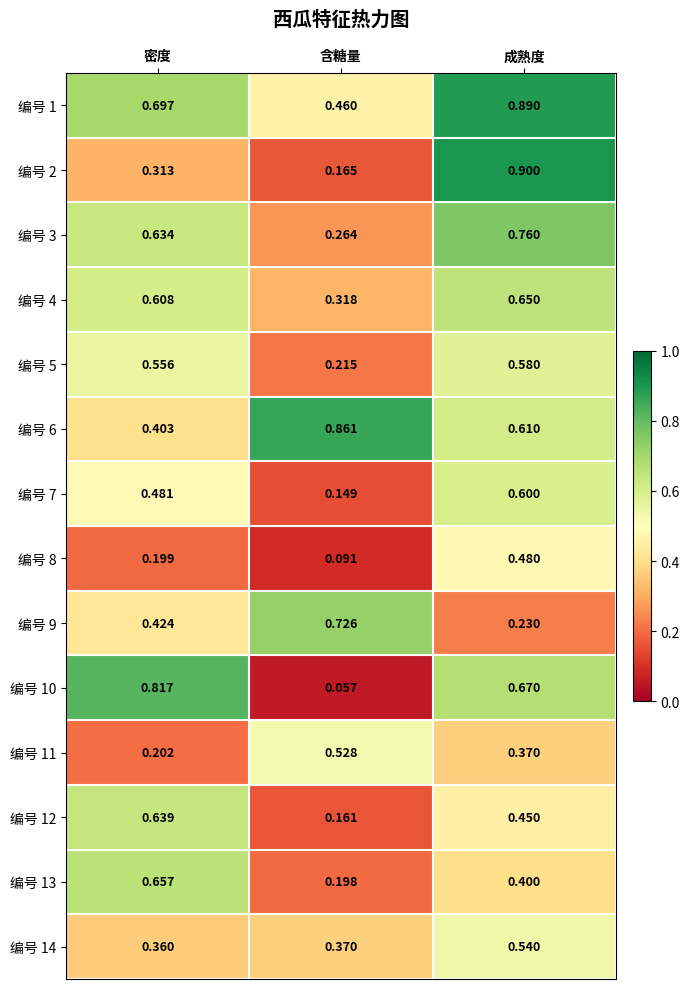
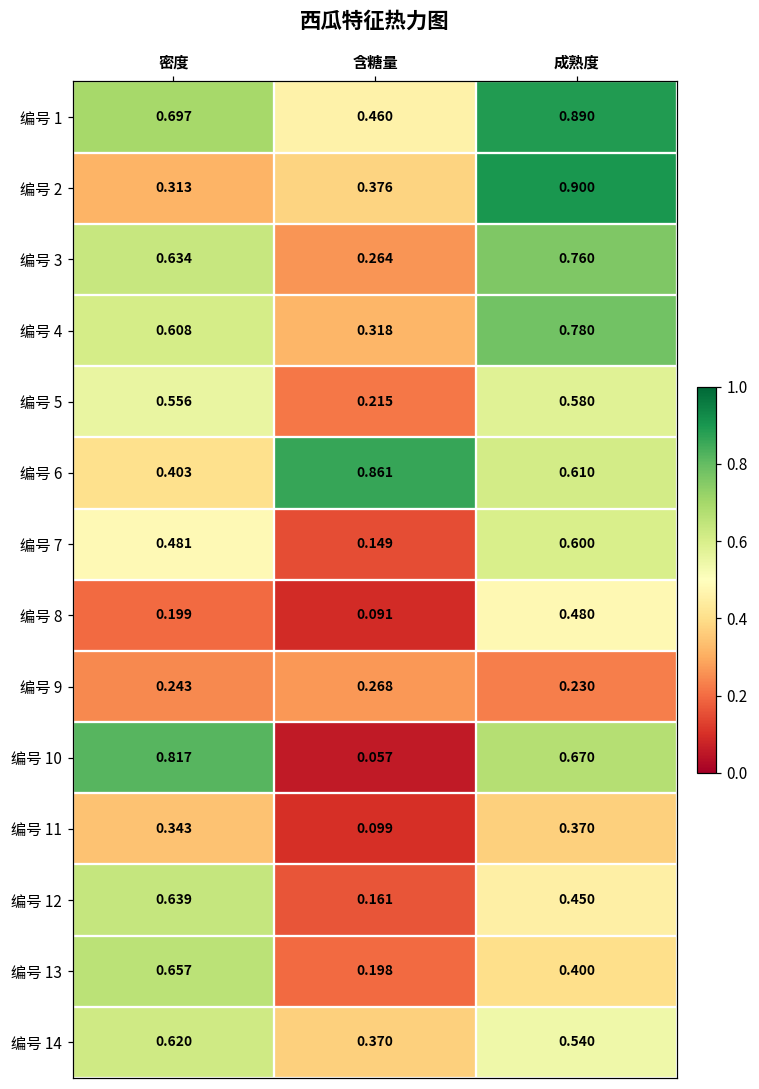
编号 2, 含糖量: 0.165 -> 0.376
编号 4, 成熟度: 0.650 -> 0.780
编号 9, 密度: 0.424 -> 0.243
编号 9, 含糖量: 0.726 -> 0.268
编号 11, 密度: 0.202 -> 0.343
编号 11, 含糖量: 0.528 -> 0.099
编号 14, 密度: 0.360 -> 0.620
